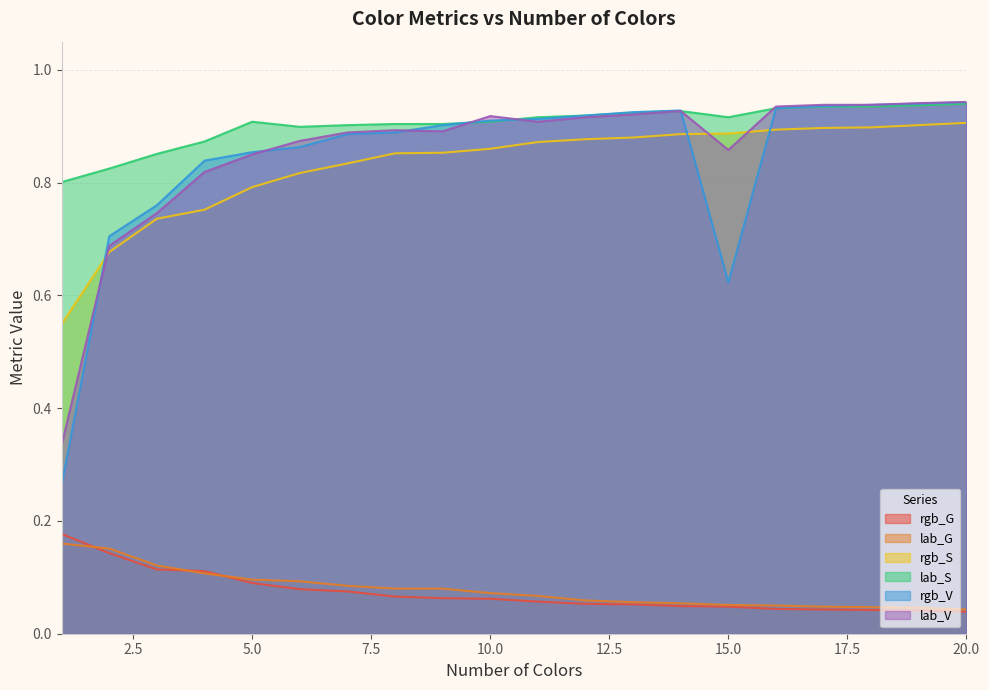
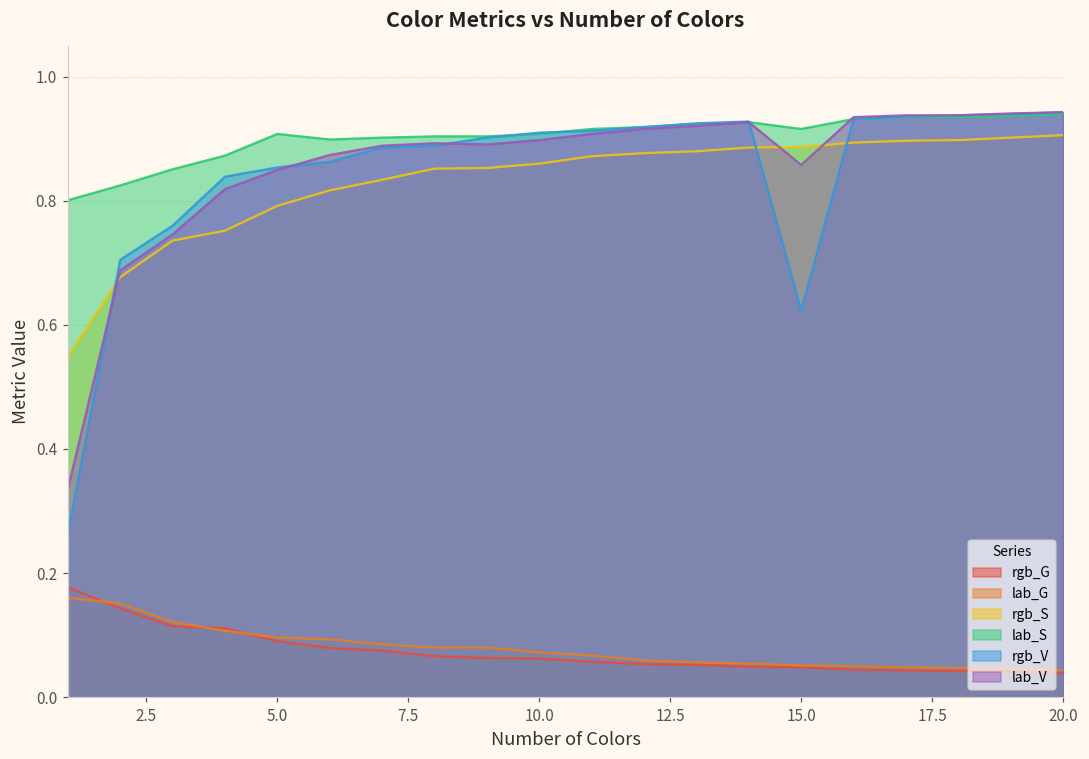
lab_V, 10.0: 0.92 -> 0.90
